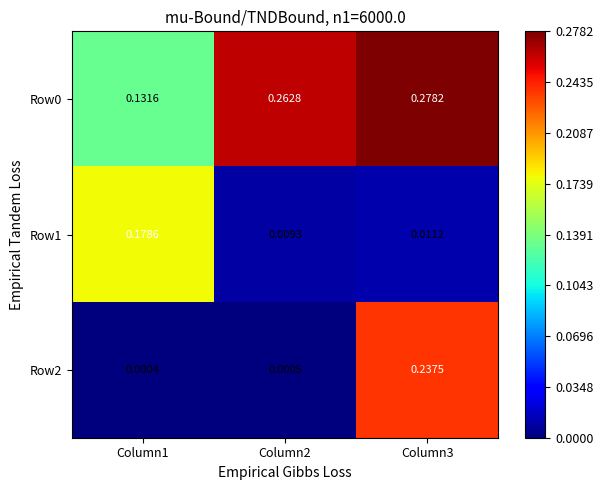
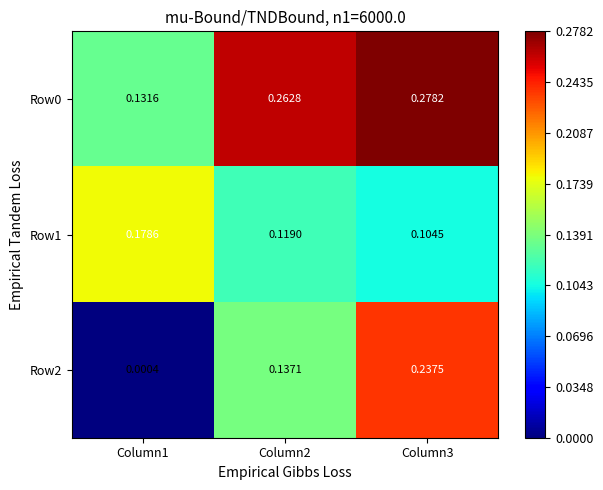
Row1, Column2: 0.0093 -> 0.1190
Row1, Column3: 0.0112 -> 0.1045
Row2, Column2: 0.0005 -> 0.1371
